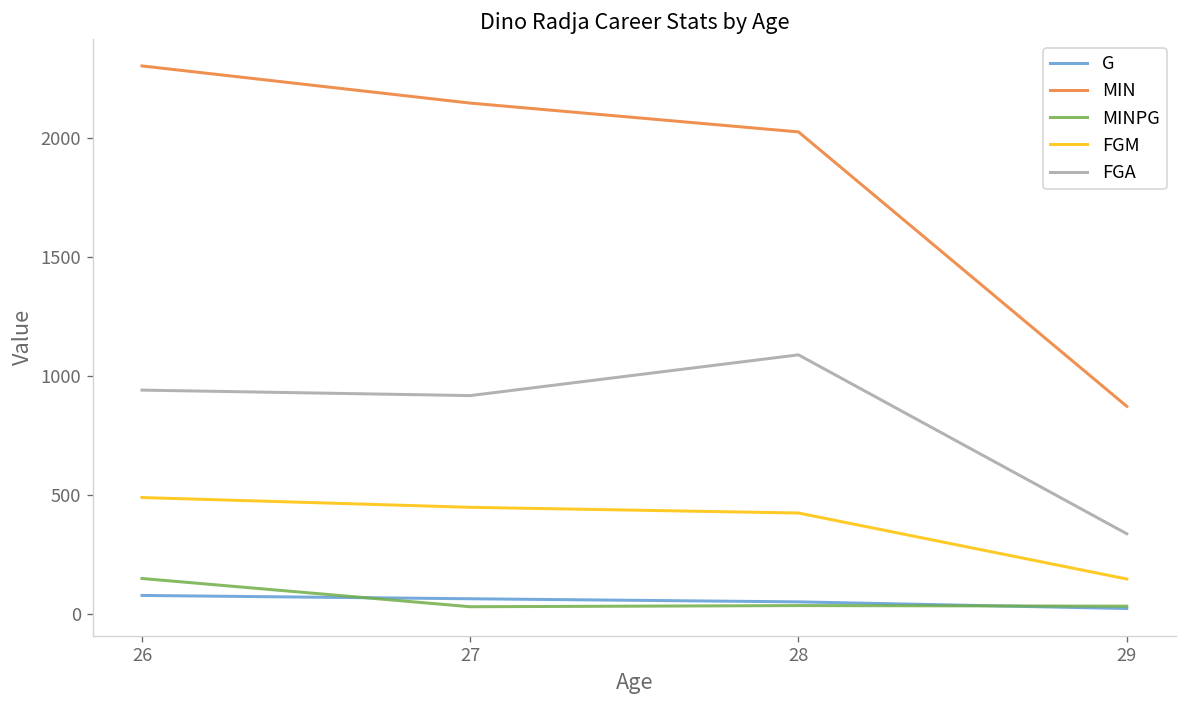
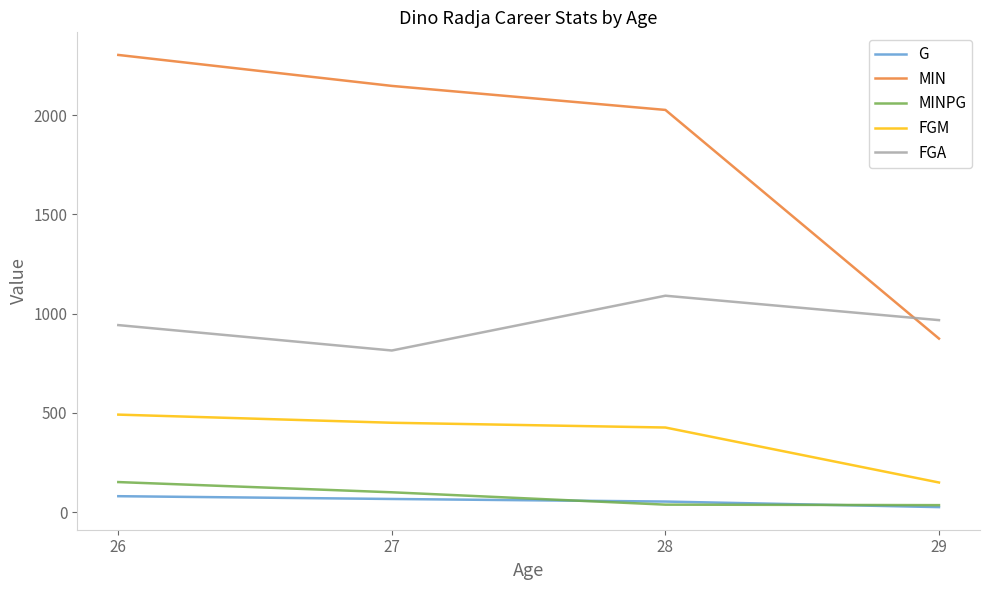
MINPG, 27: 30 -> 100
FGA, 27: 920 -> 810
FGA, 29: 340 -> 970
